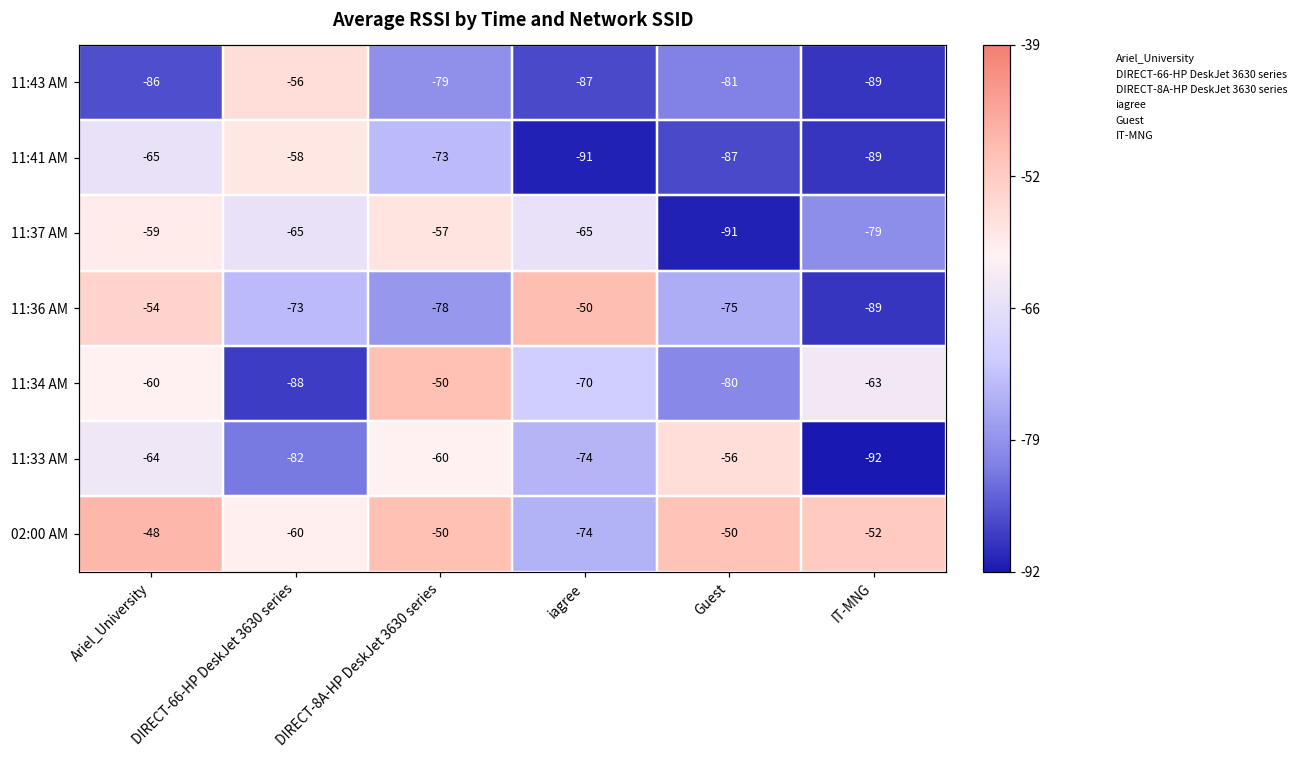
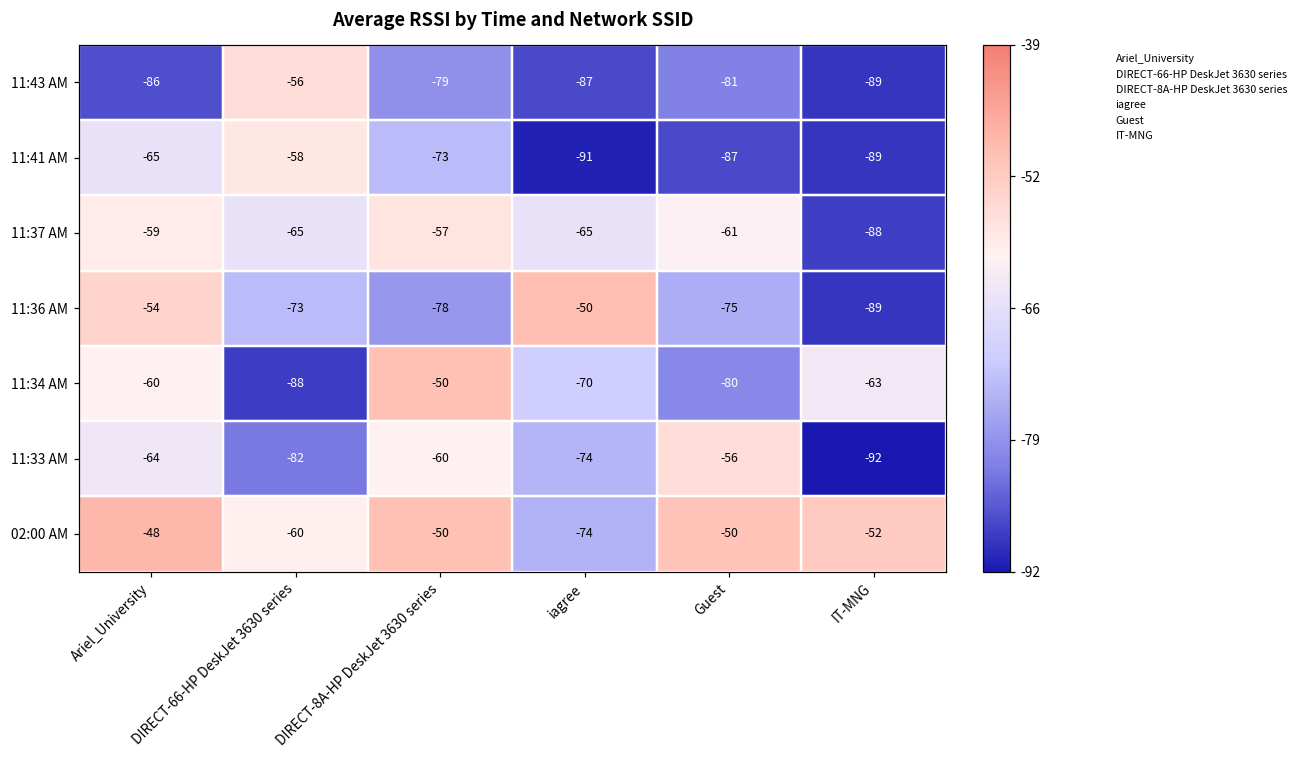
11:37 AM, Guest: -91 -> -61
11:37 AM, IT-MNG: -79 -> -88
